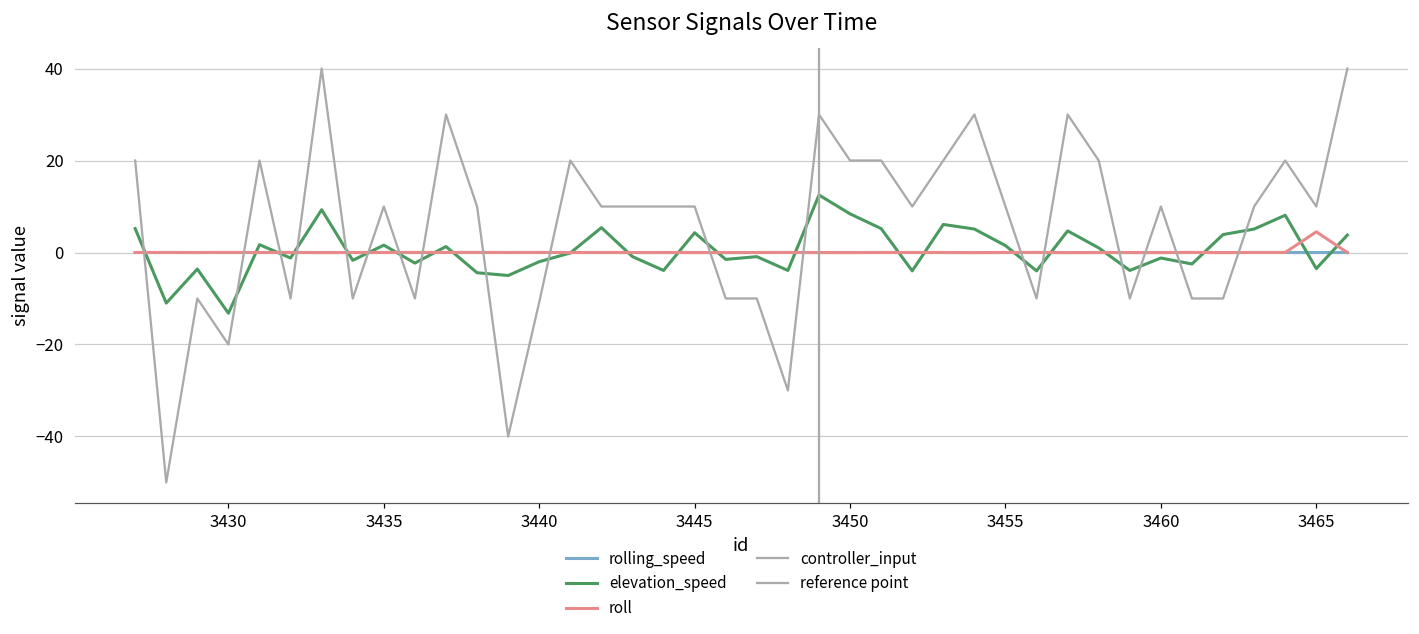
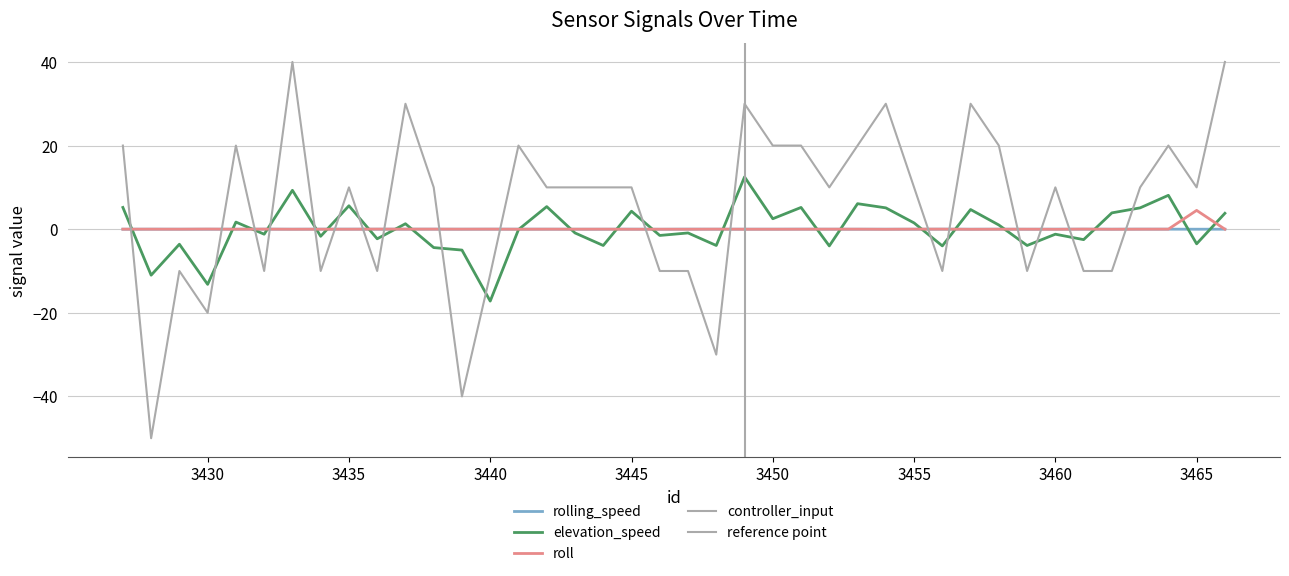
elevation_speed, 3435: 2 -> 6
elevation_speed, 3440: -2 -> -17
elevation_speed, 3450: 8 -> 3
